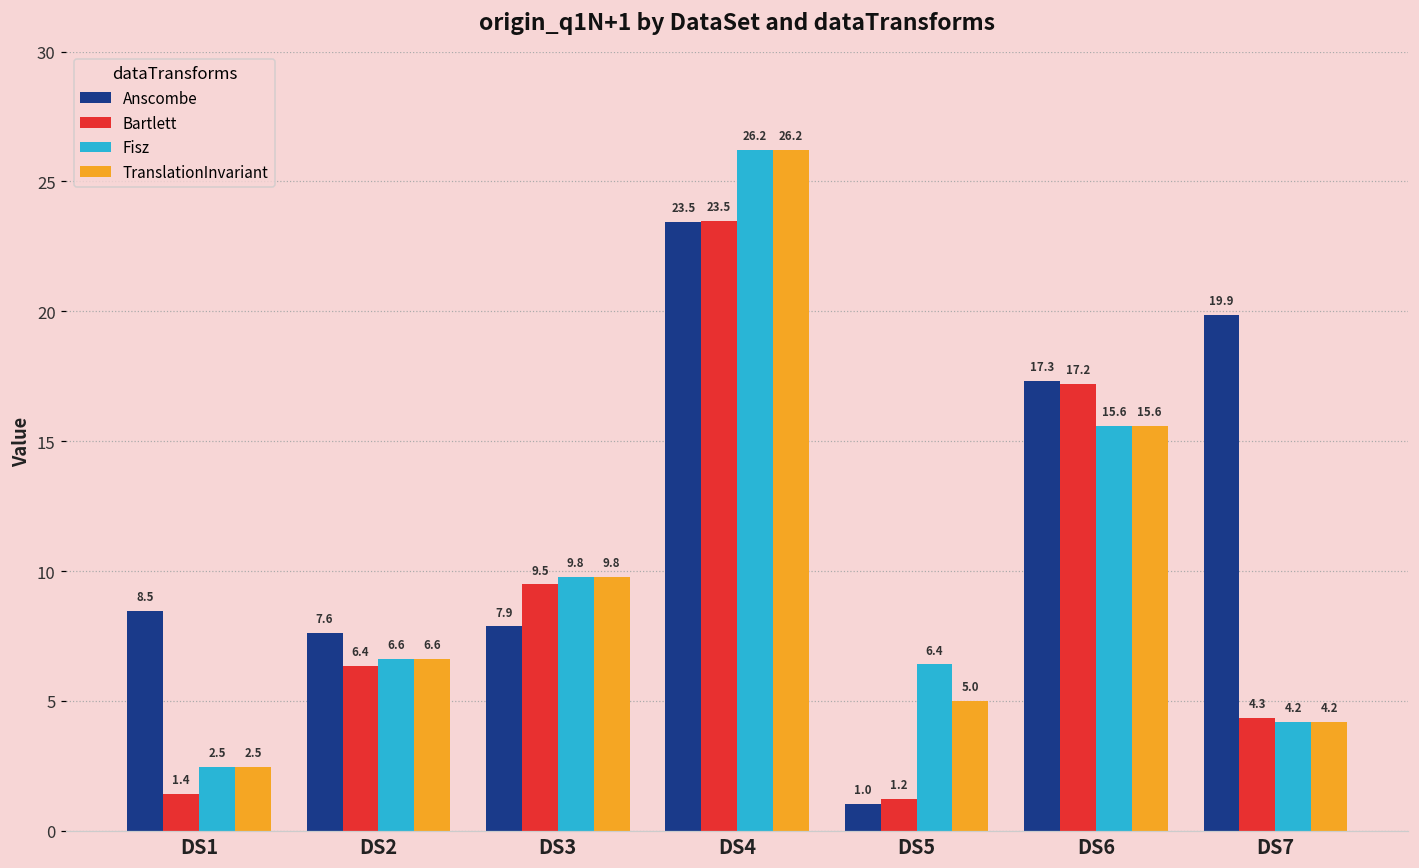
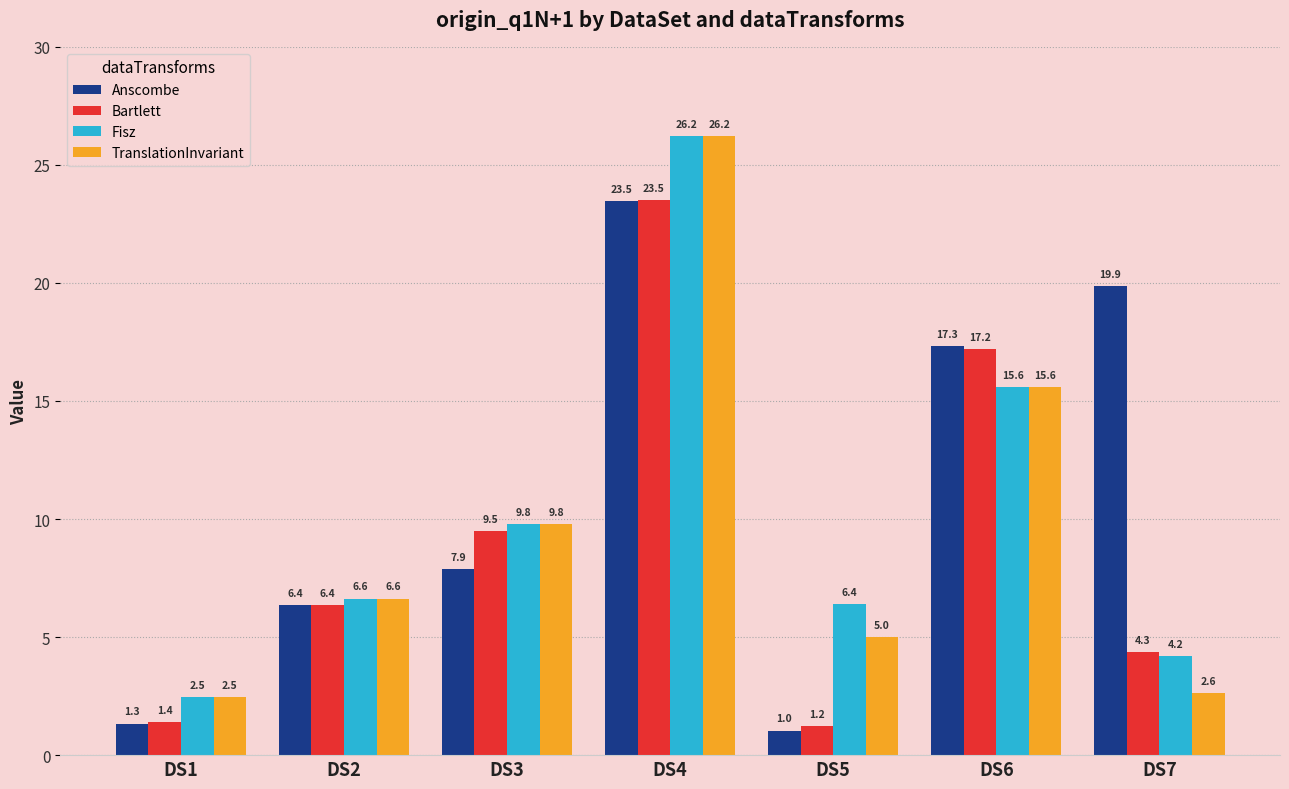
Anscombe, DS1: 8.5 -> 1.3
Anscombe, DS2: 7.6 -> 6.4
TranslationInvariant, DS7: 4.2 -> 2.6
